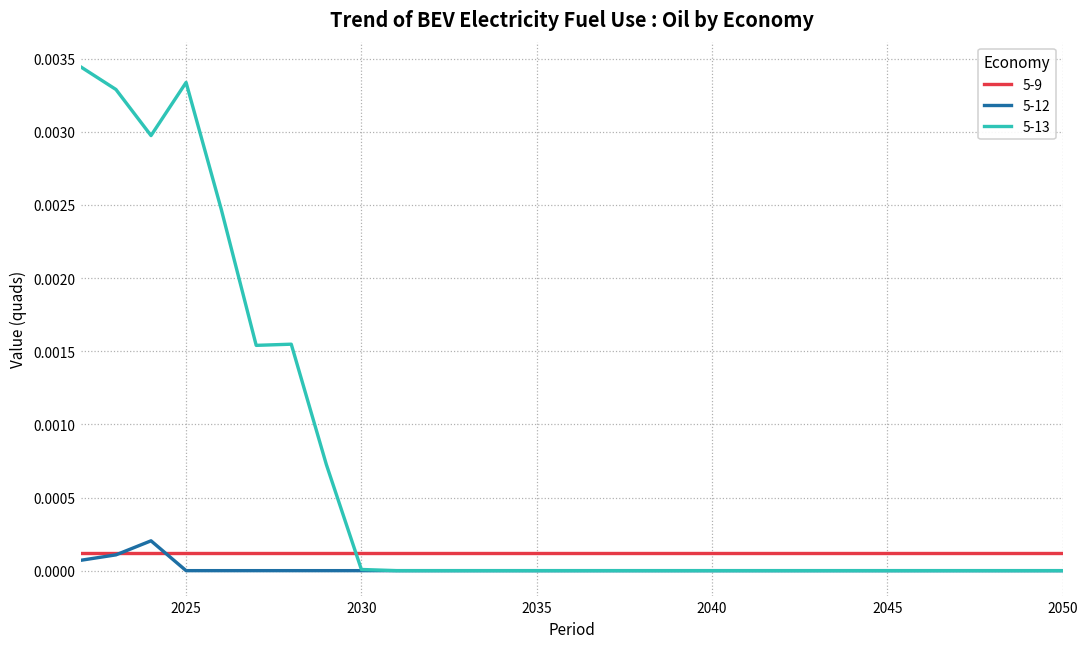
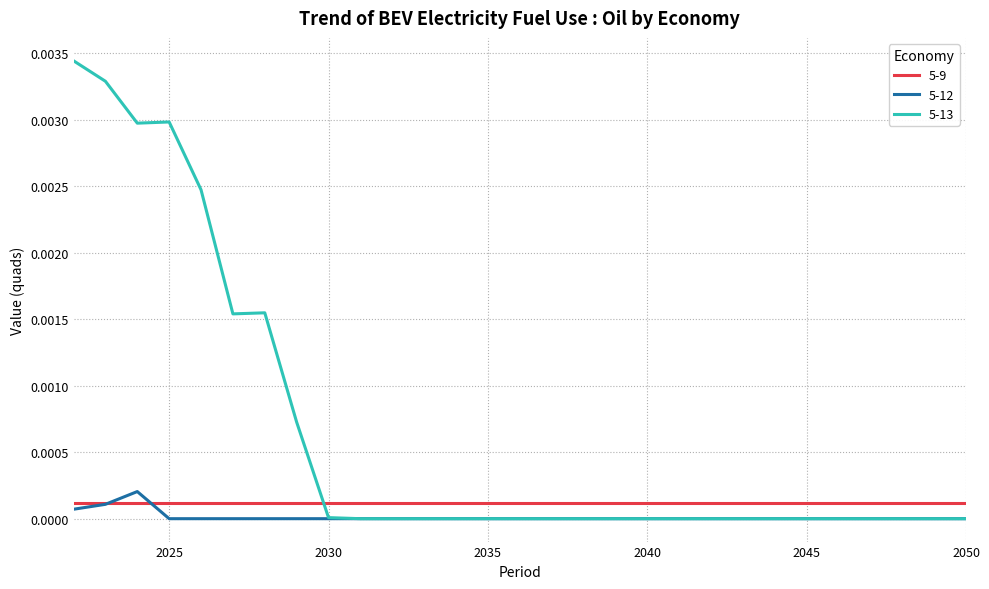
5-13, 2025: 0.00334 -> 0.00298
